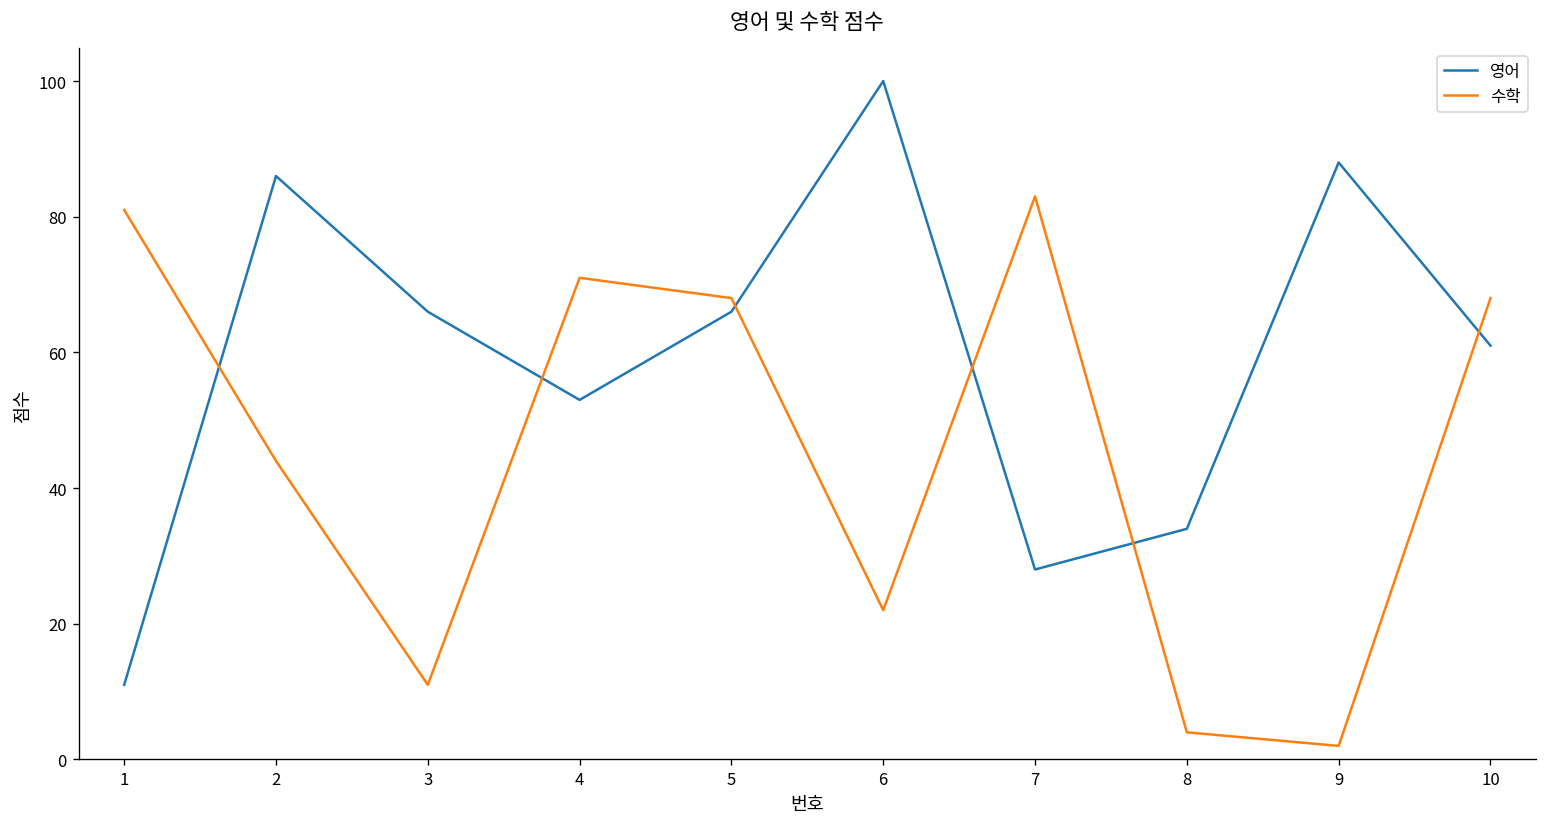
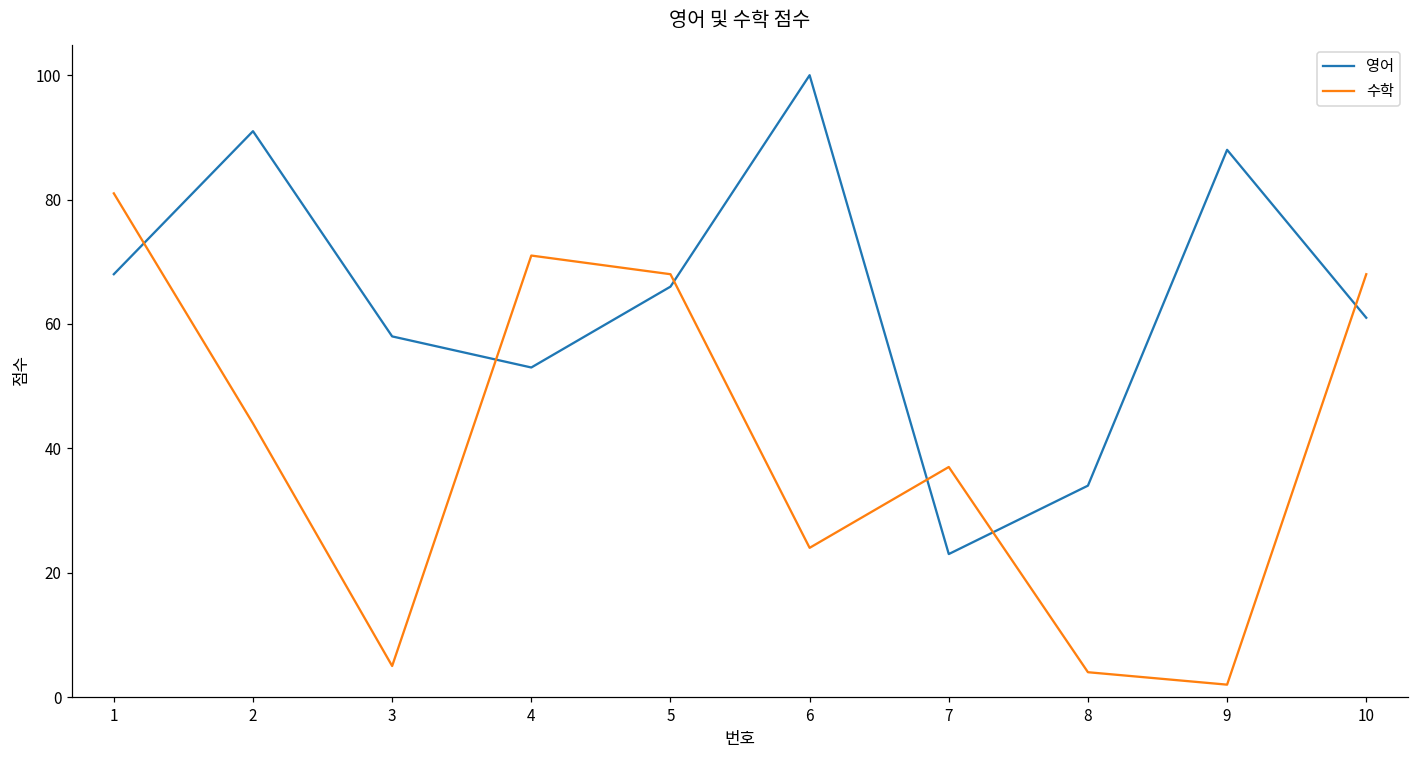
영어, 1: 11 -> 68
영어, 2: 86 -> 91
영어, 3: 66 -> 58
수학, 3: 11 -> 5
수학, 6: 22 -> 24
영어, 7: 28 -> 23
수학, 7: 83 -> 37
